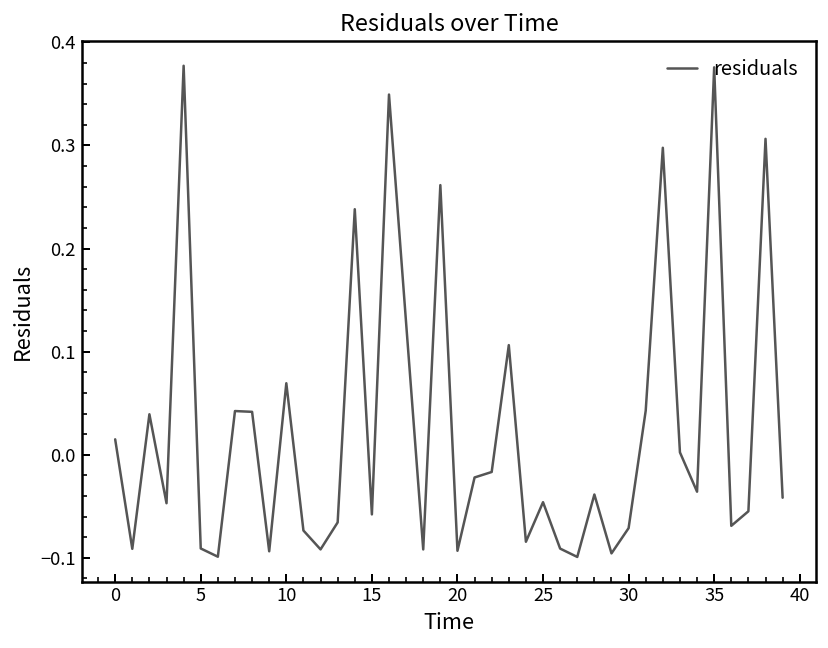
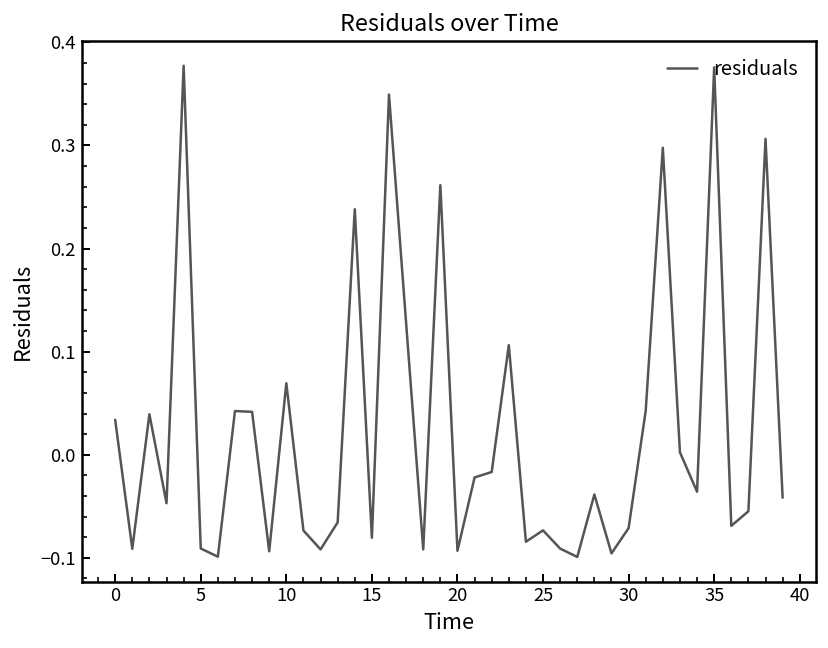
0: 0.01 -> 0.03
15: -0.06 -> -0.08
25: -0.05 -> -0.07
